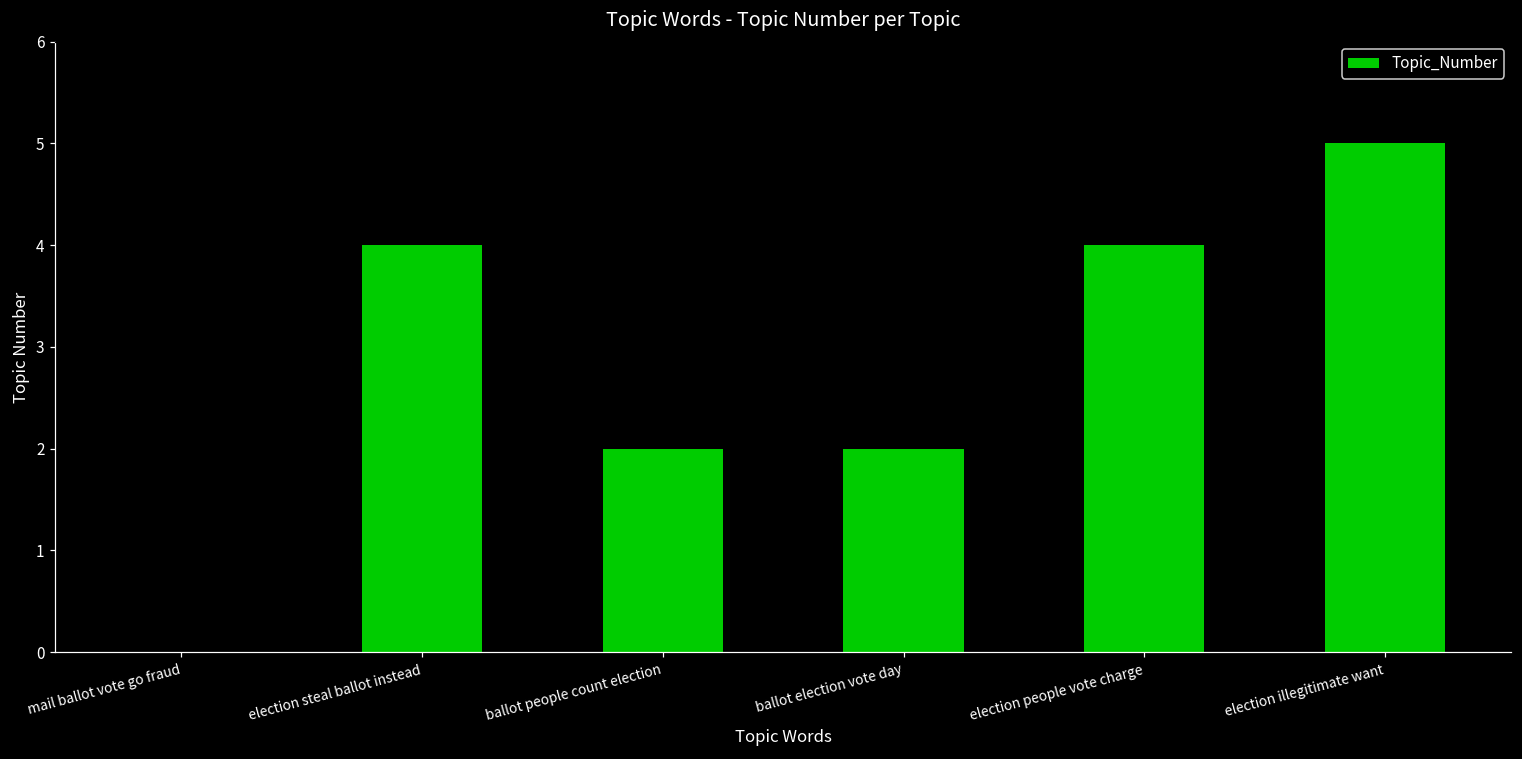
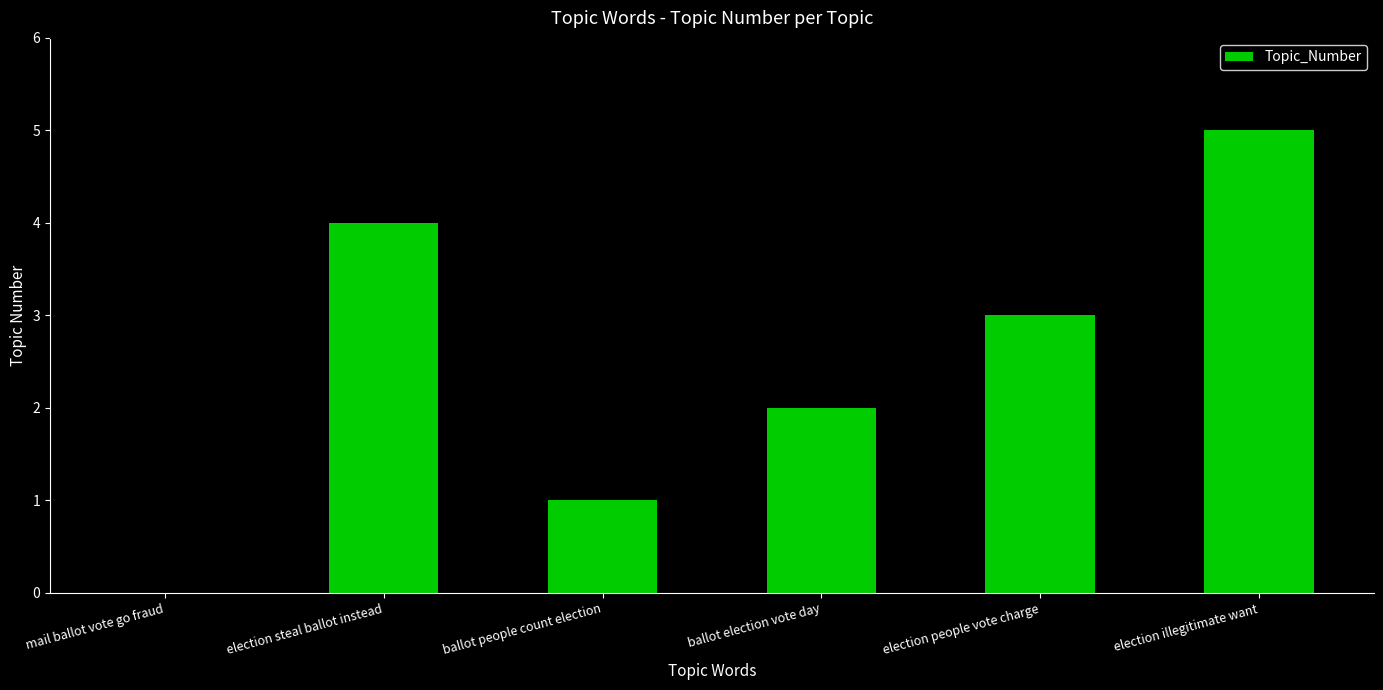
ballot people count election: 2 -> 1
election people vote charge: 4 -> 3
